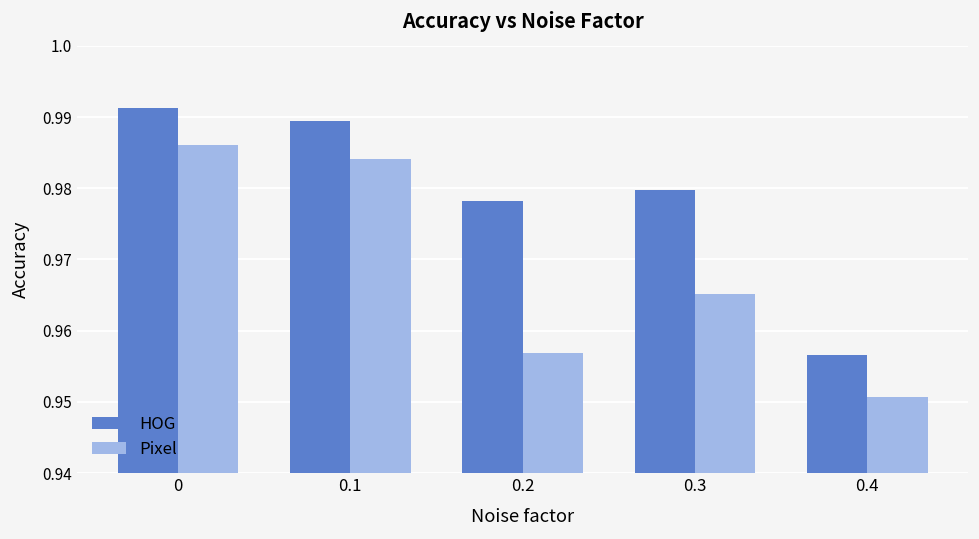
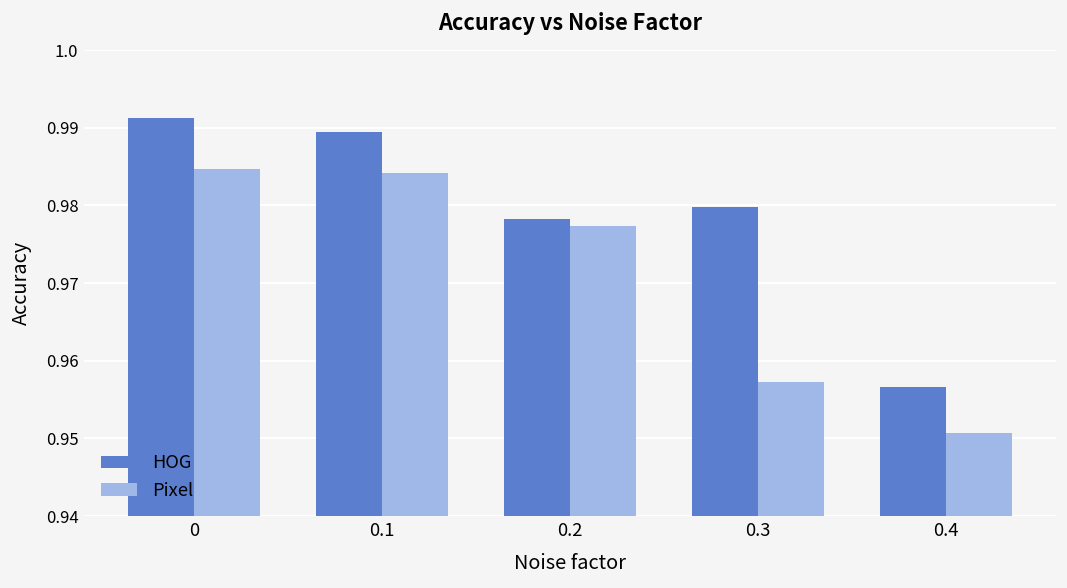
Pixel, 0: 0.986 -> 0.985
Pixel, 0.2: 0.957 -> 0.977
Pixel, 0.3: 0.965 -> 0.957
